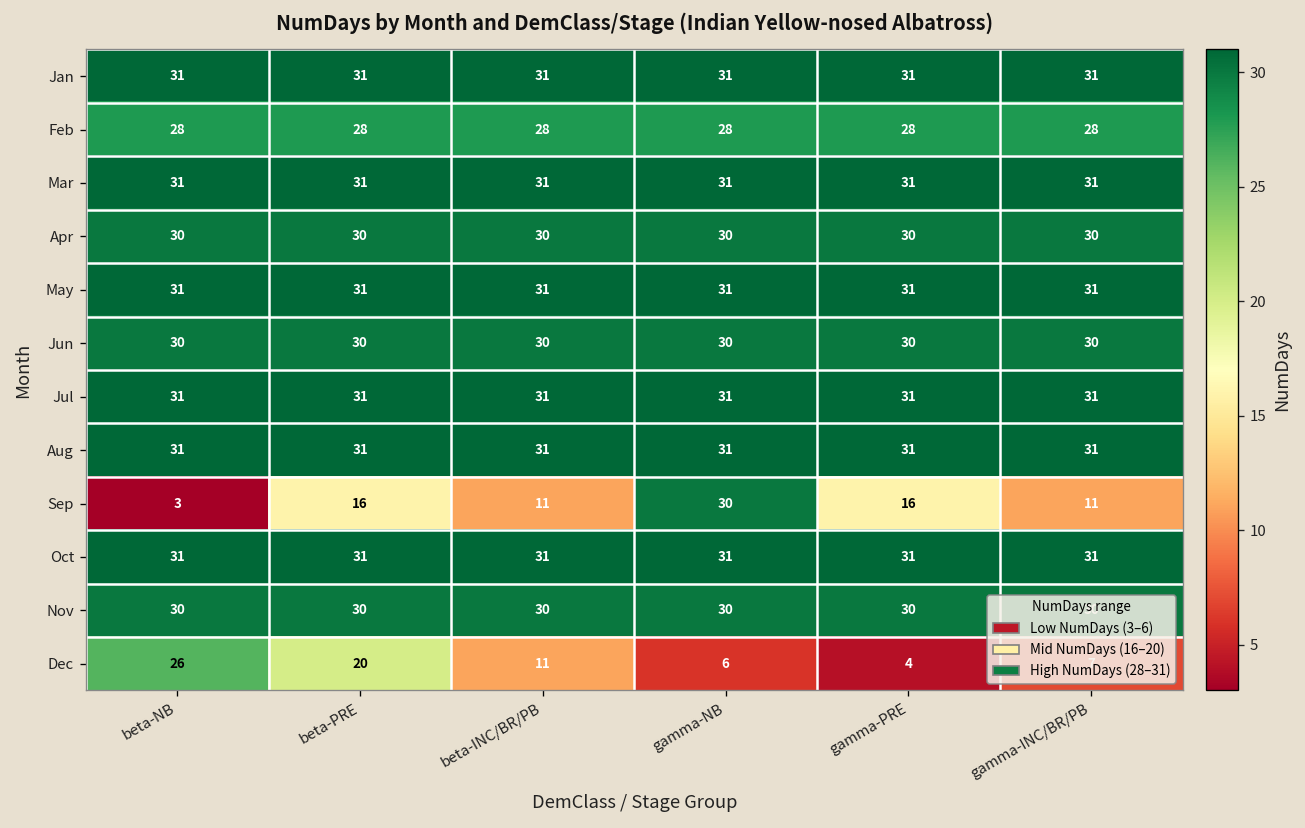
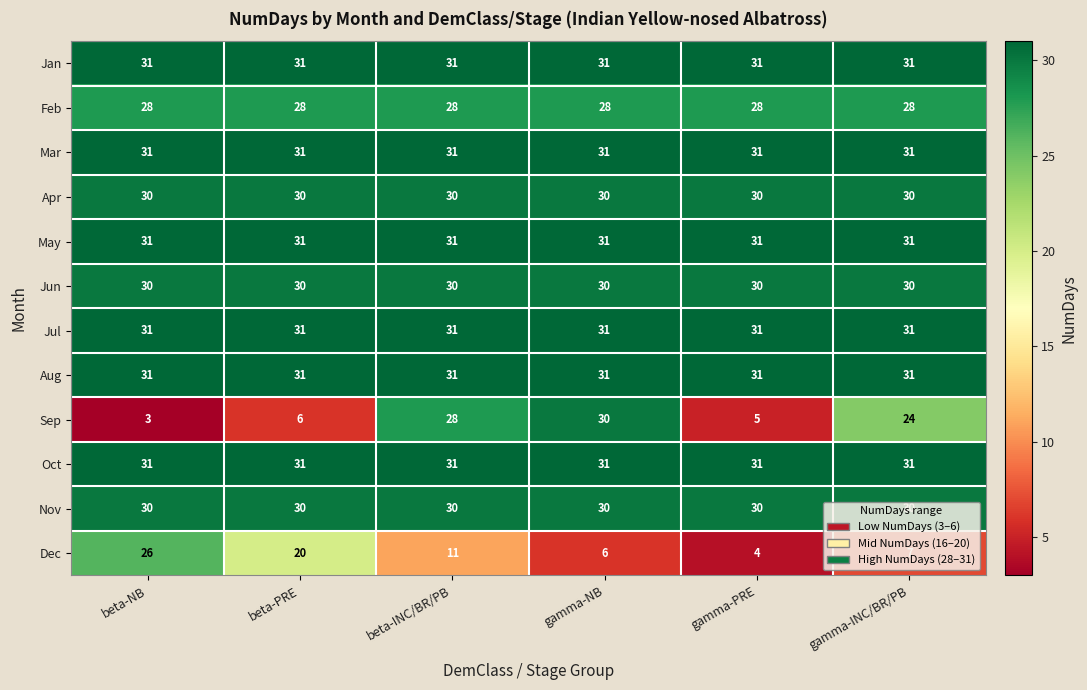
Sep, beta-PRE: 16 -> 6
Sep, beta-INC/BR/PB: 11 -> 28
Sep, gamma-PRE: 16 -> 5
Sep, gamma-INC/BR/PB: 11 -> 24
